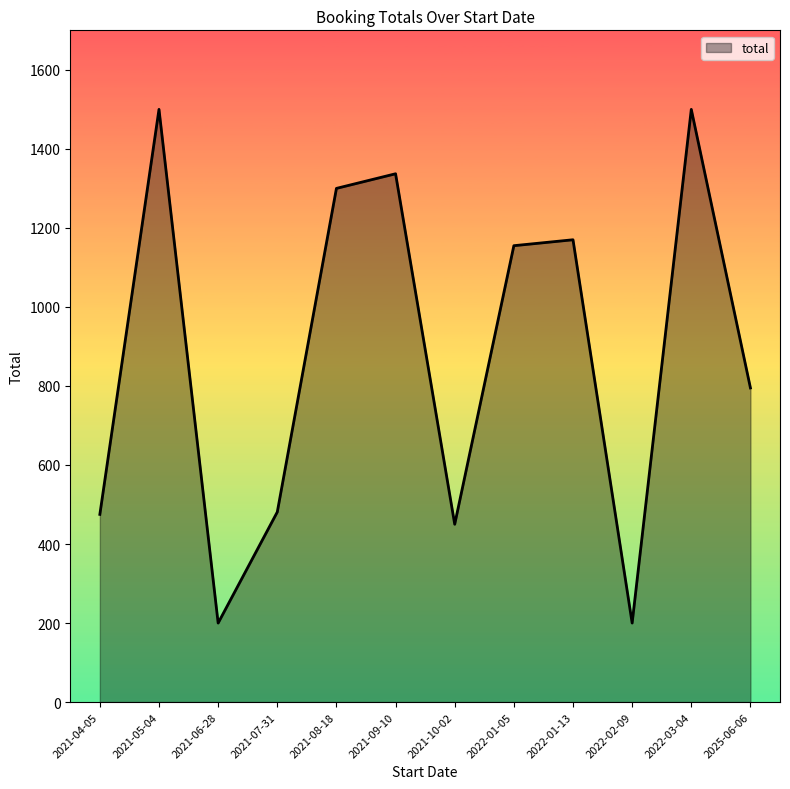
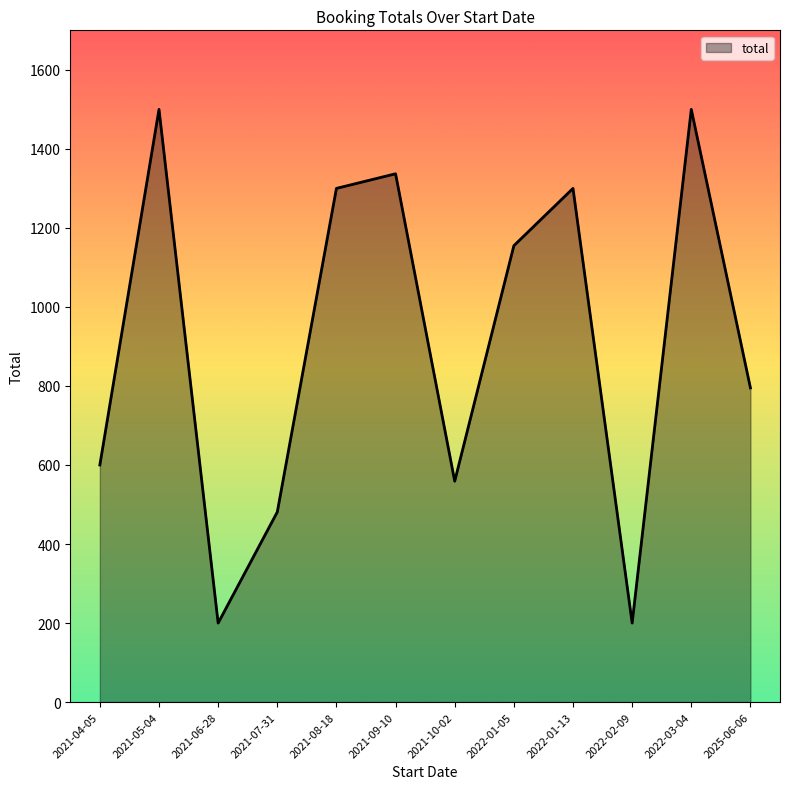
2021-04-05: 480 -> 600
2021-10-02: 450 -> 560
2022-01-13: 1170 -> 1300
